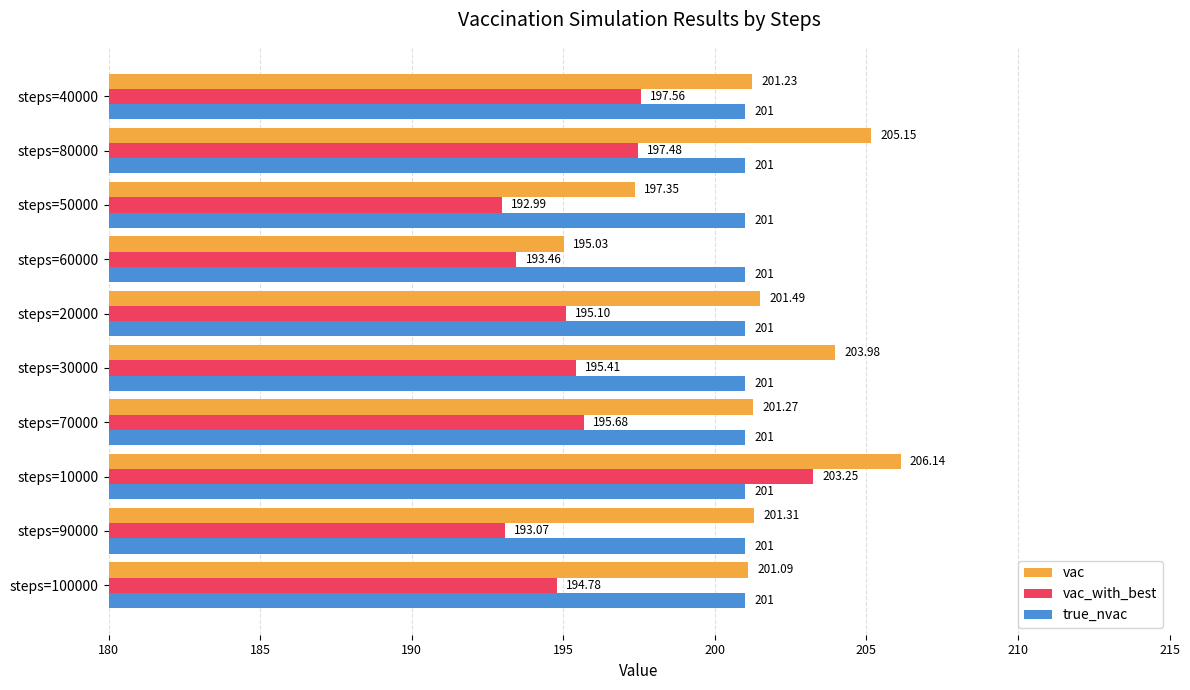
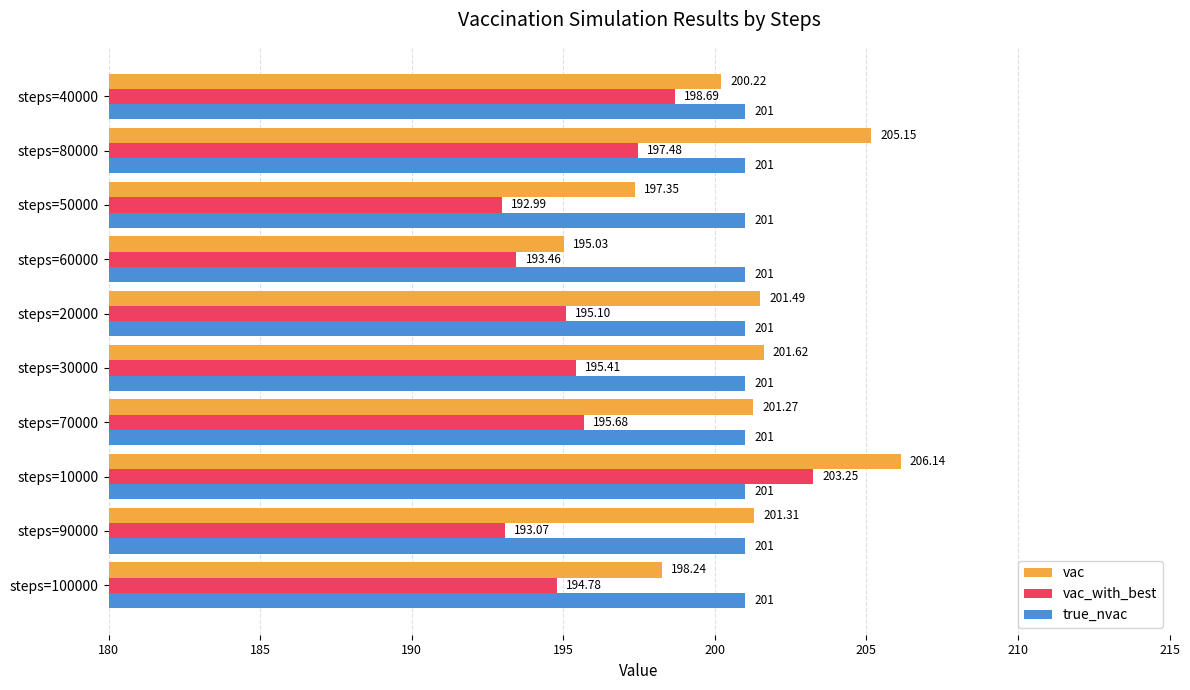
vac, steps=40000: 201.23 -> 200.22
vac_with_best, steps=40000: 197.56 -> 198.69
vac, steps=30000: 203.98 -> 201.62
vac, steps=100000: 201.09 -> 198.24
